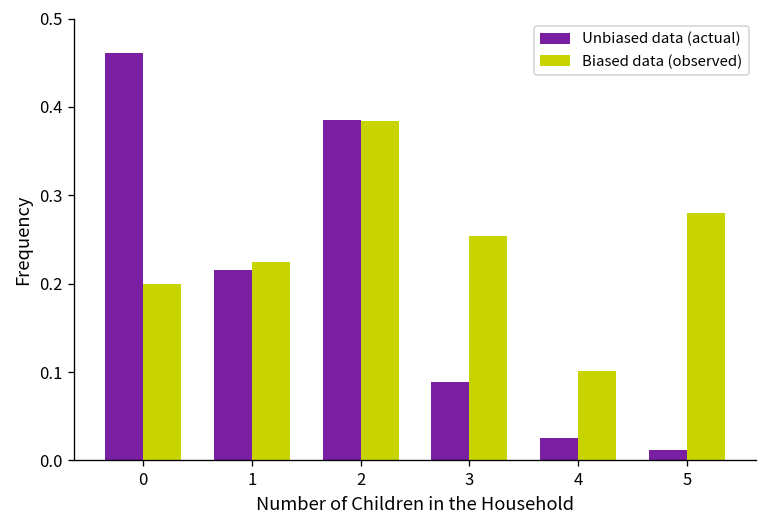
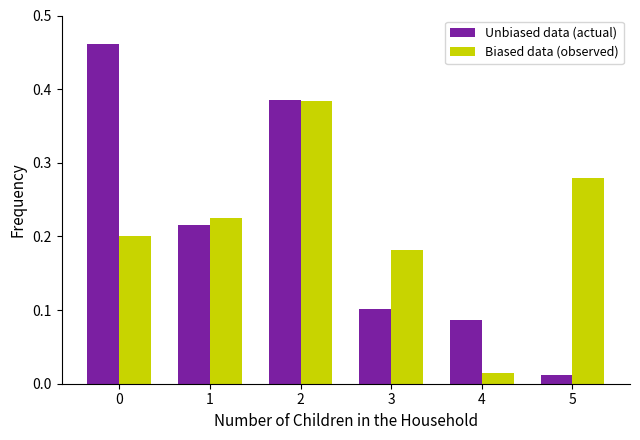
Unbiased data (actual), 3: 0.09 -> 0.10
Biased data (observed), 3: 0.25 -> 0.18
Unbiased data (actual), 4: 0.03 -> 0.09
Biased data (observed), 4: 0.10 -> 0.02
